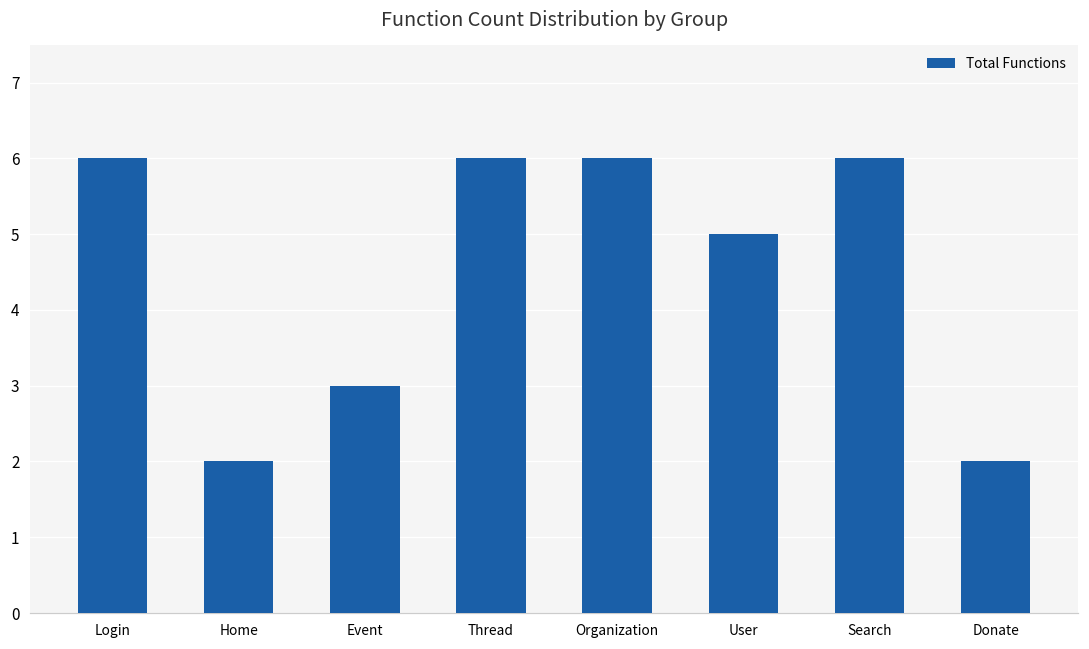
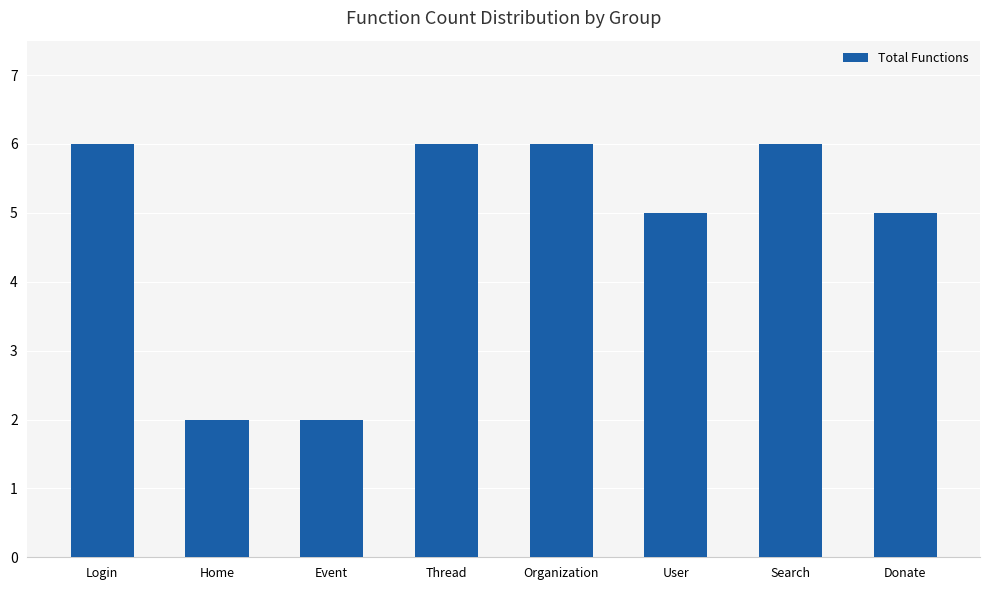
Event: 3 -> 2
Donate: 2 -> 5
